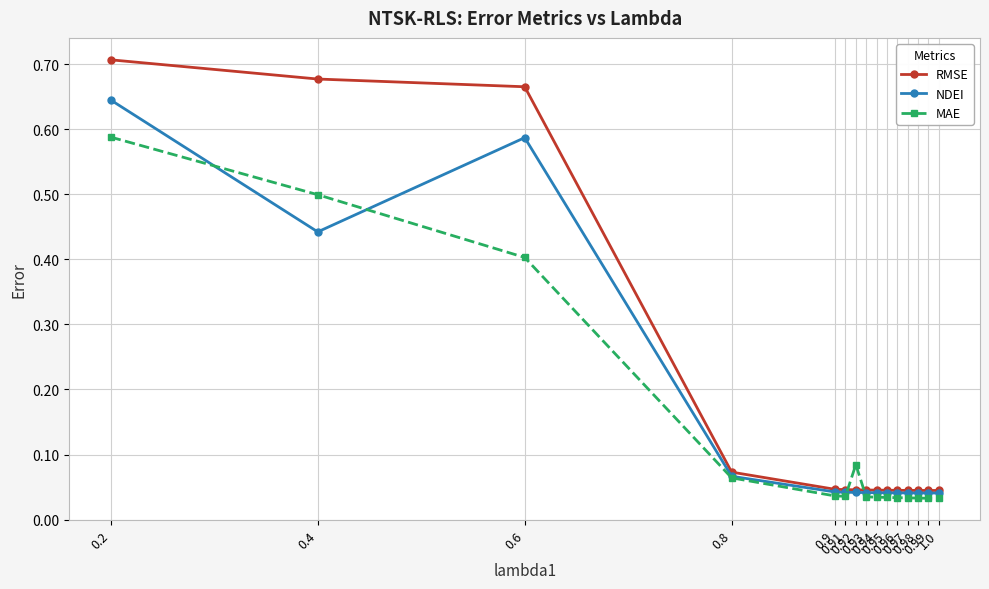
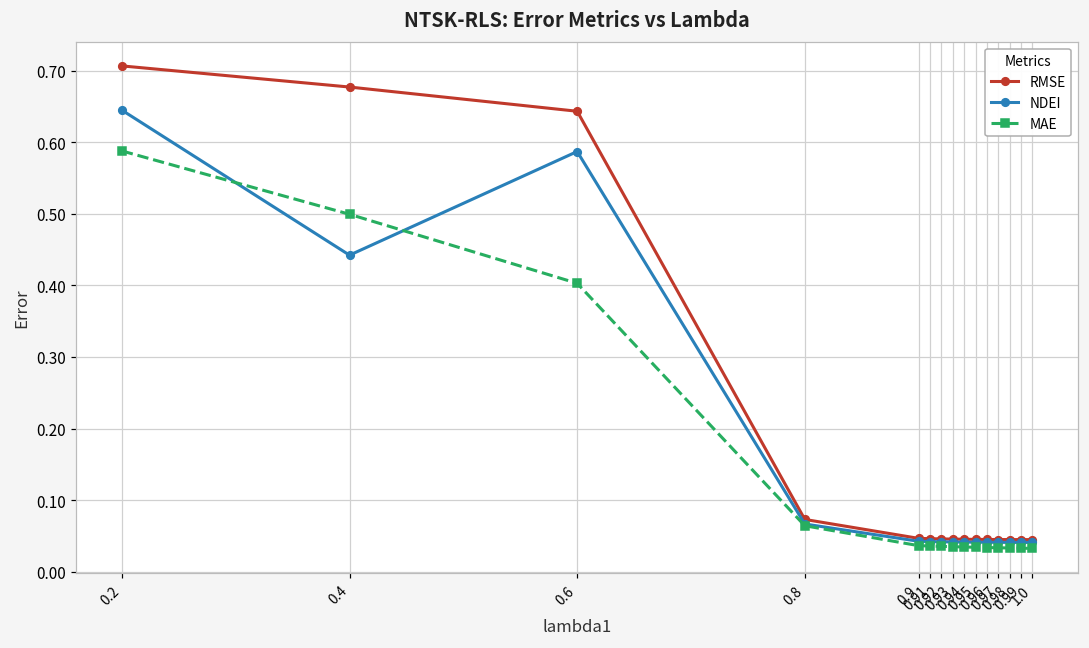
RMSE, 0.6: 0.67 -> 0.64
MAE, 0.92: 0.08 -> 0.04
